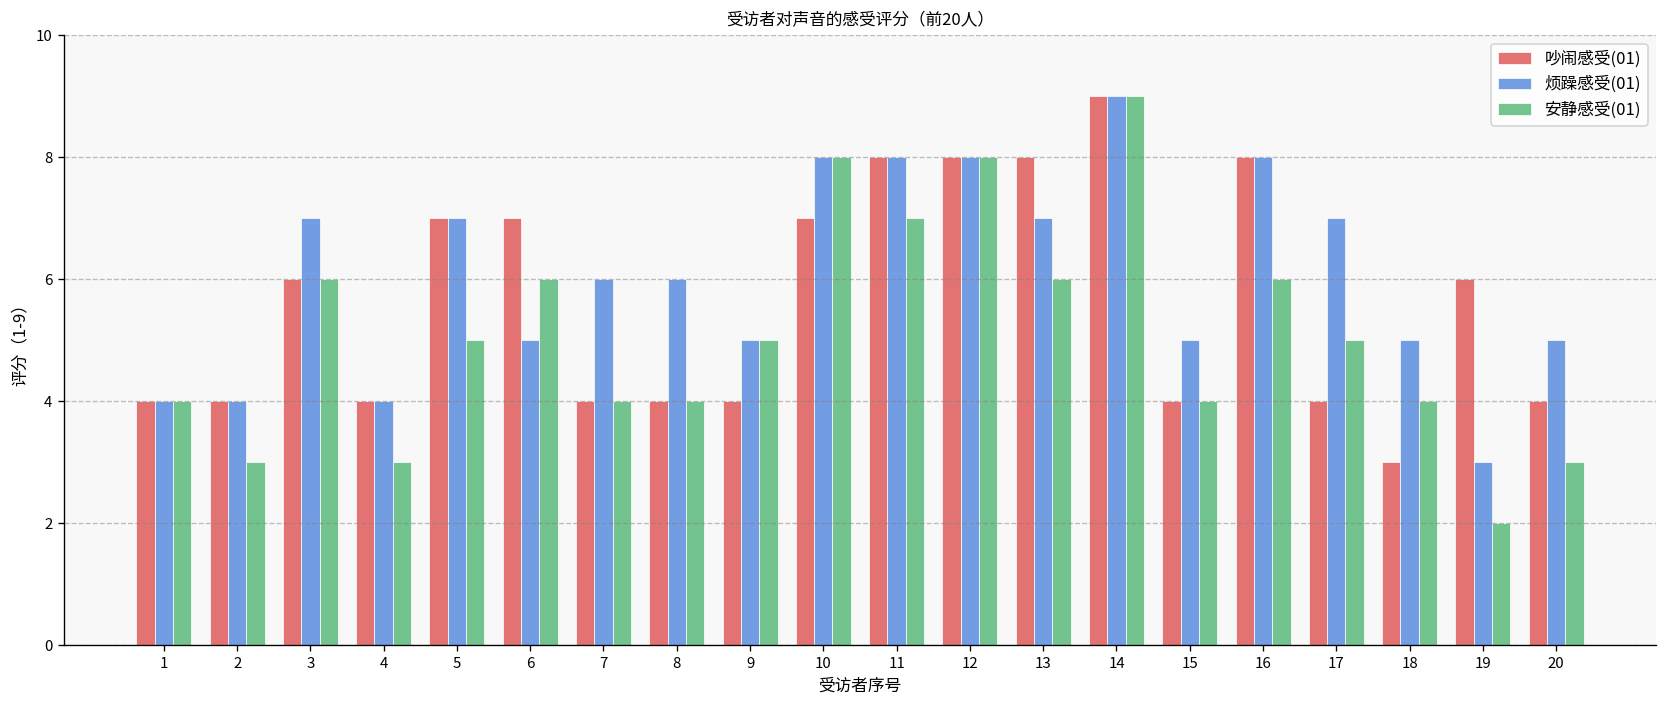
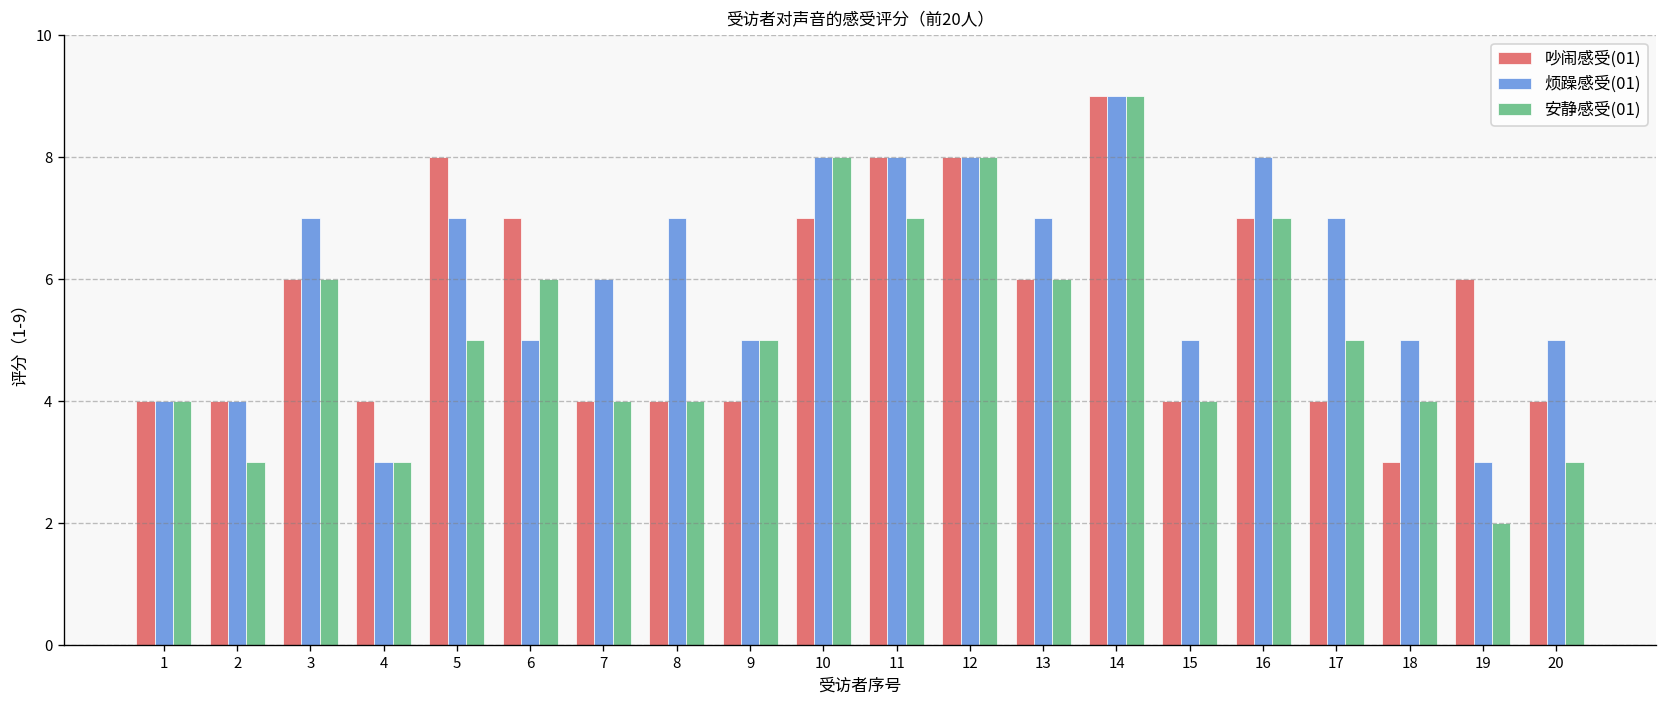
烦躁感受(01), 4: 4 -> 3
吵闹感受(01), 5: 7 -> 8
烦躁感受(01), 8: 6 -> 7
吵闹感受(01), 13: 8 -> 6
吵闹感受(01), 16: 8 -> 7
安静感受(01), 16: 6 -> 7
